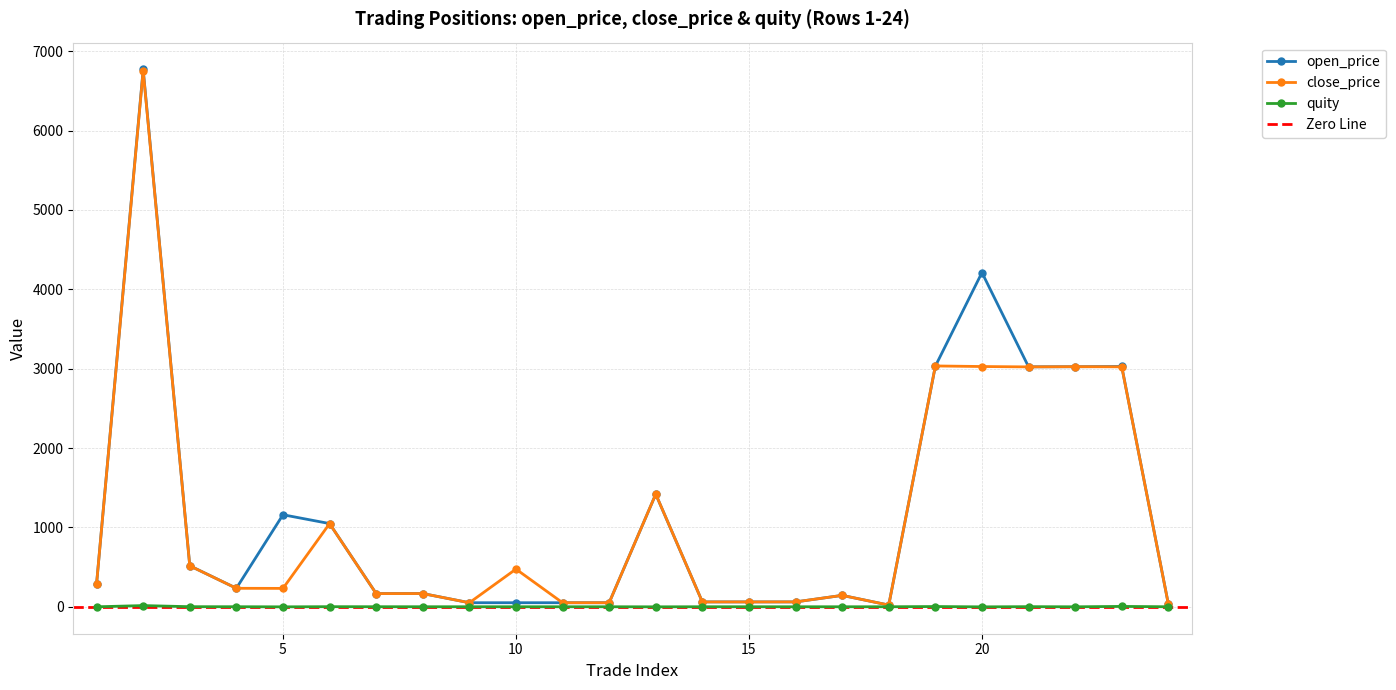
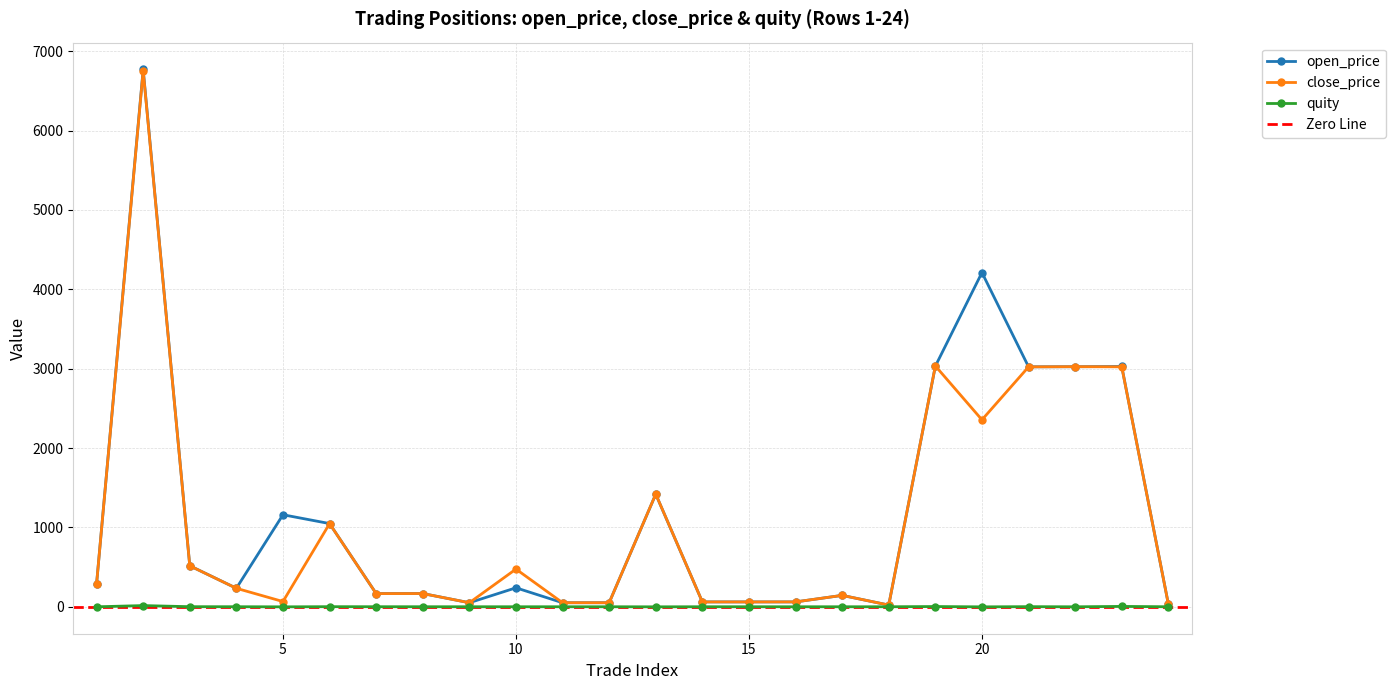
close_price, 5: 200 -> 100
open_price, 10: 100 -> 200
close_price, 20: 3000 -> 2400
